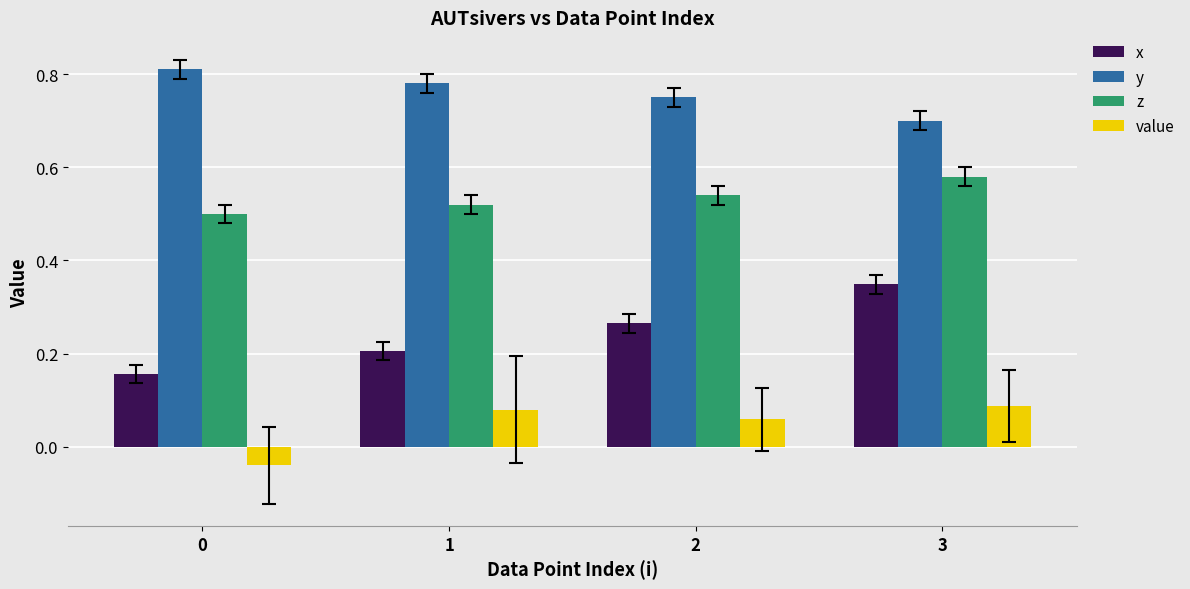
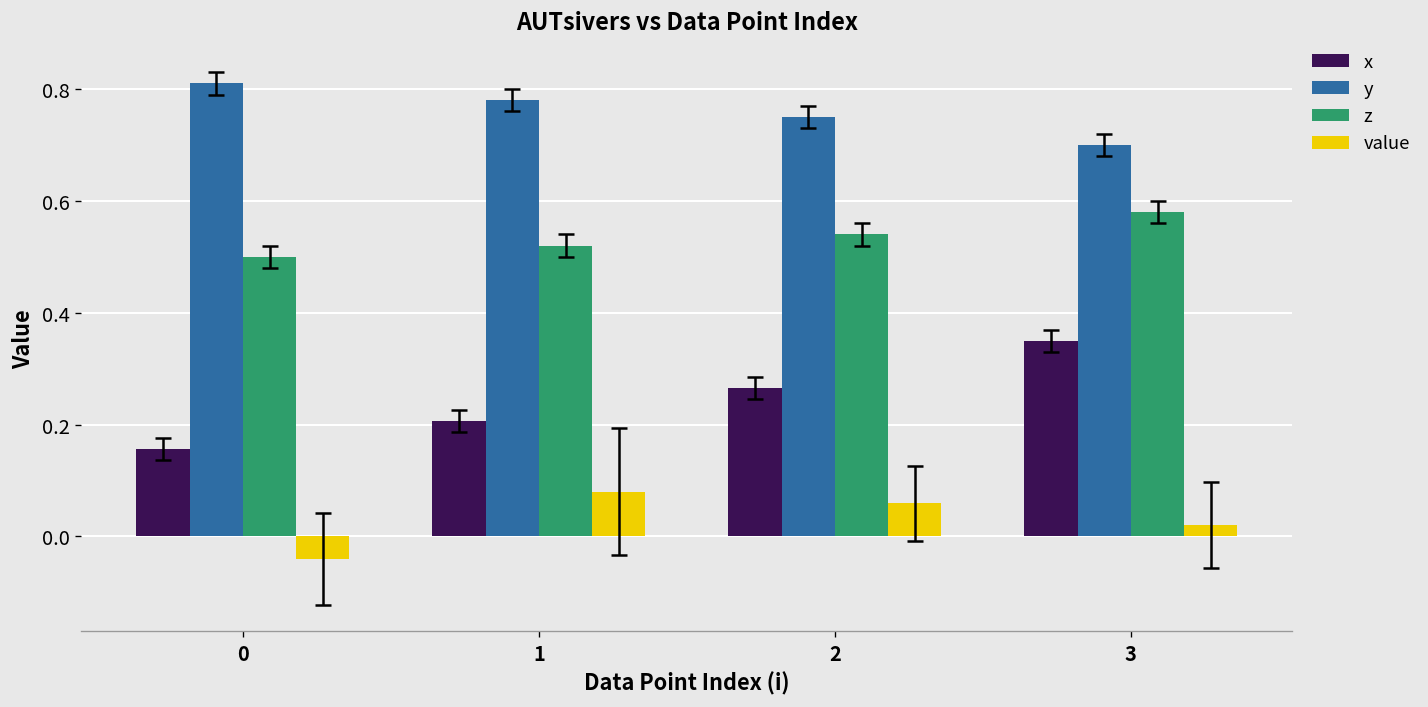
value, 3: 0.09 -> 0.02
